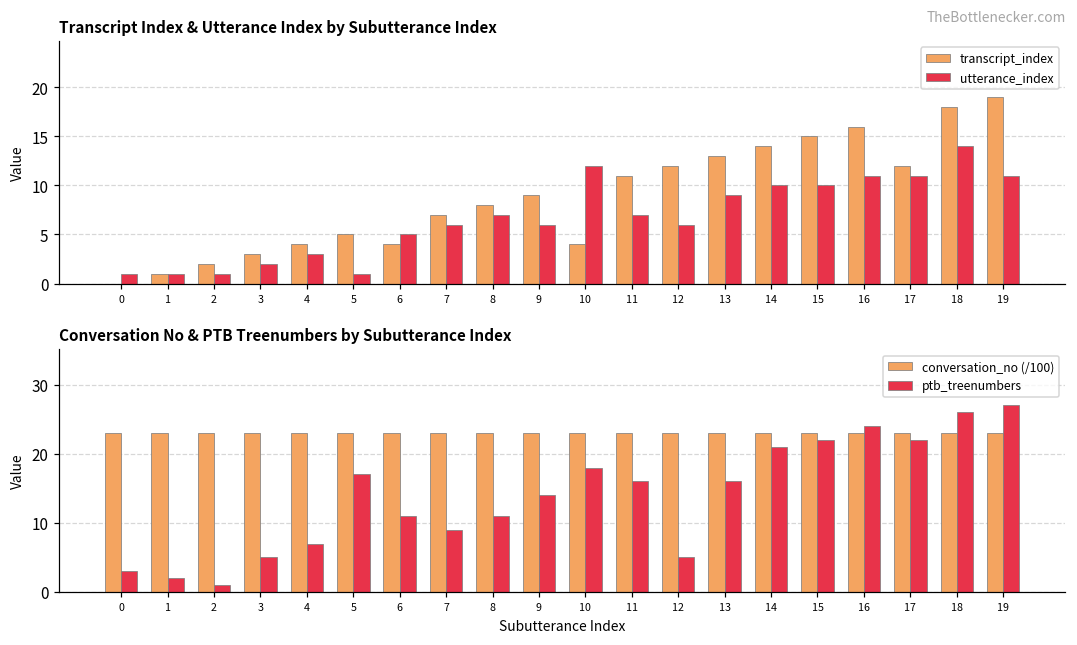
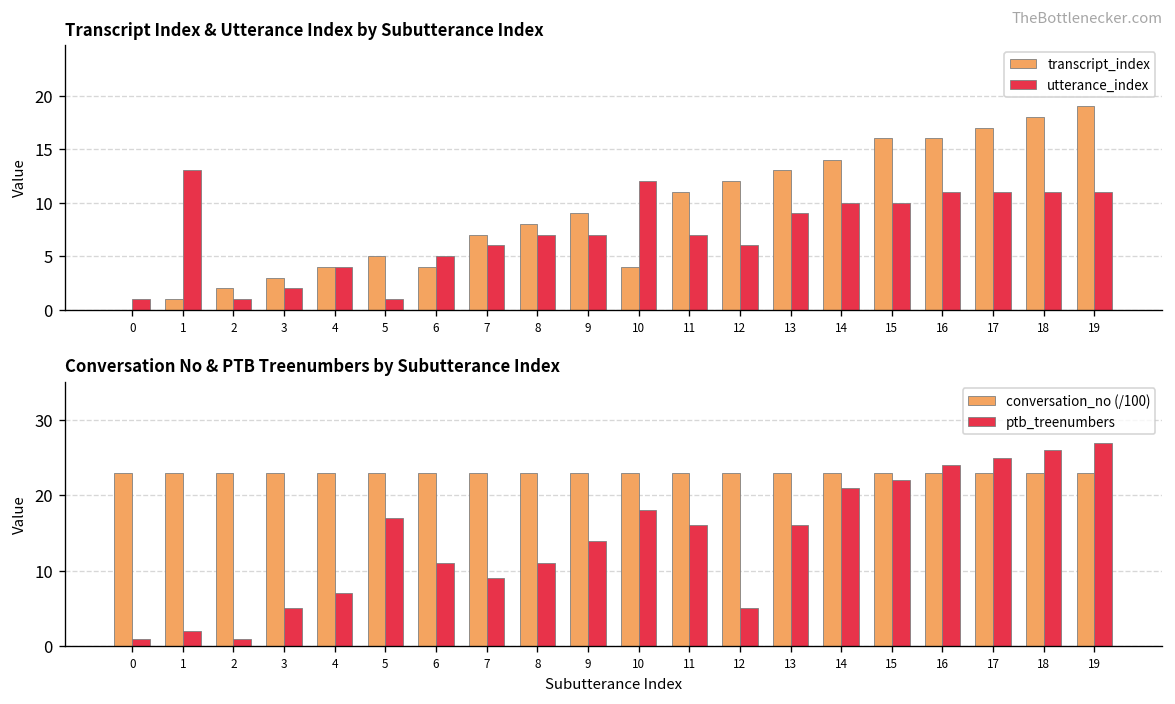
Transcript Index & Utterance Index by Subutterance Index, utterance_index, 1: 1 -> 13
Transcript Index & Utterance Index by Subutterance Index, utterance_index, 4: 3 -> 4
Transcript Index & Utterance Index by Subutterance Index, utterance_index, 9: 6 -> 7
Transcript Index & Utterance Index by Subutterance Index, transcript_index, 15: 15 -> 16
Transcript Index & Utterance Index by Subutterance Index, transcript_index, 17: 12 -> 17
Transcript Index & Utterance Index by Subutterance Index, utterance_index, 18: 14 -> 11
Conversation No & PTB Treenumbers by Subutterance Index, ptb_treenumbers, 0: 3 -> 1
Conversation No & PTB Treenumbers by Subutterance Index, ptb_treenumbers, 17: 22 -> 25
